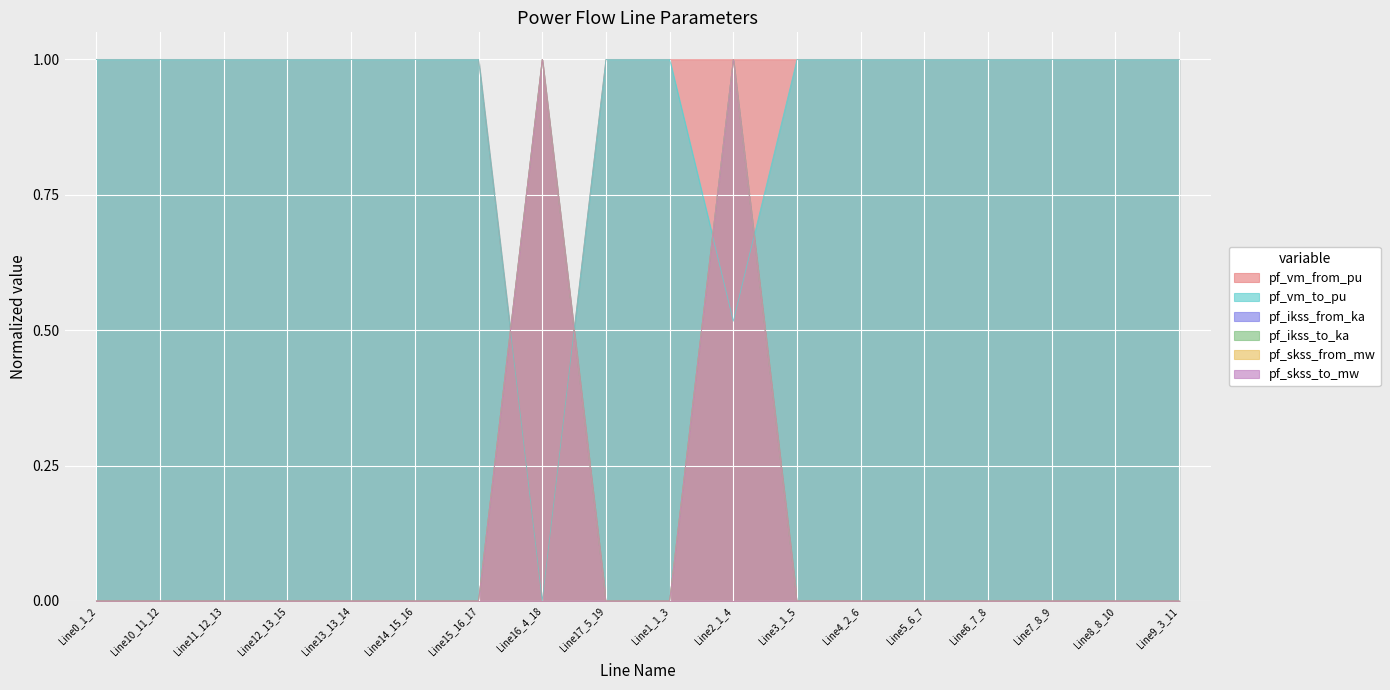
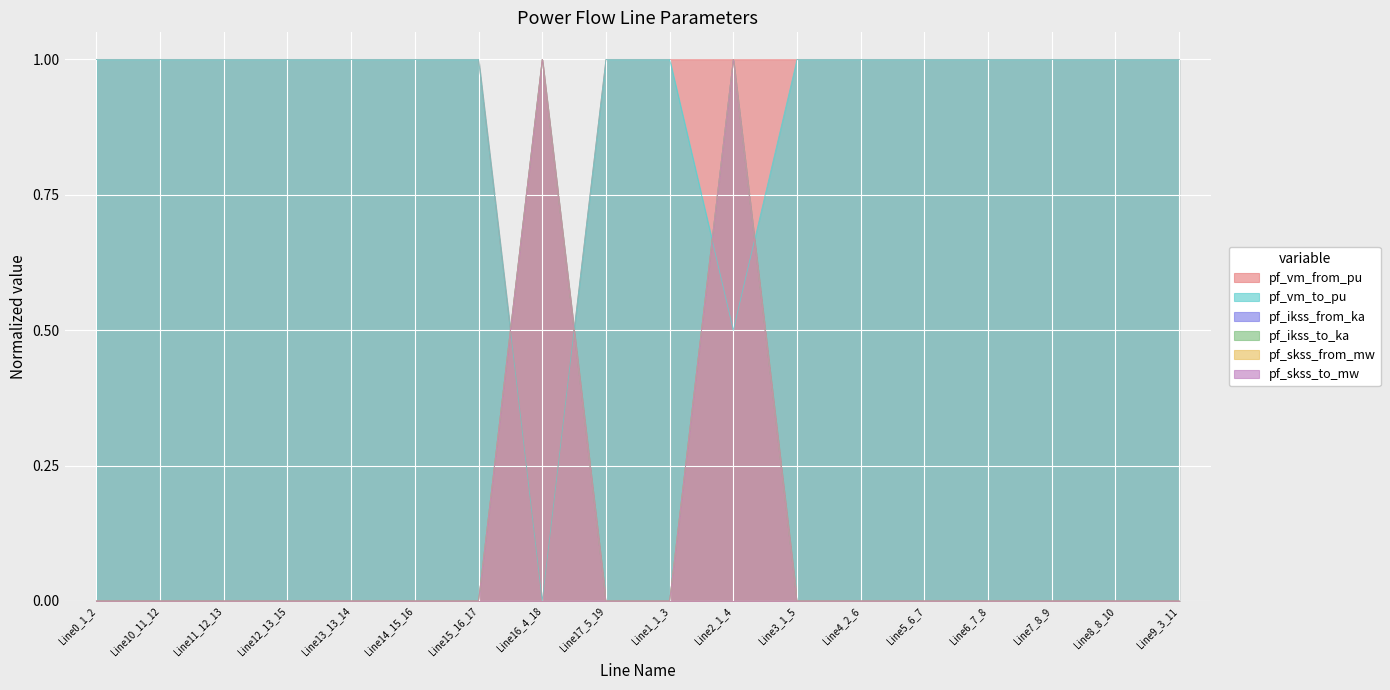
pf_vm_to_pu, Line2_1_4: 0.52 -> 0.50
